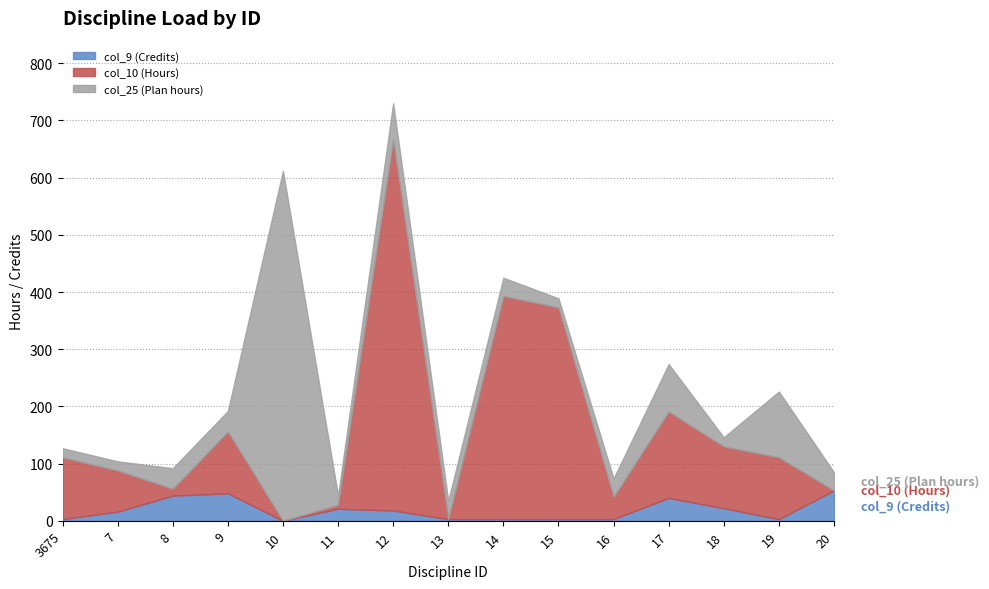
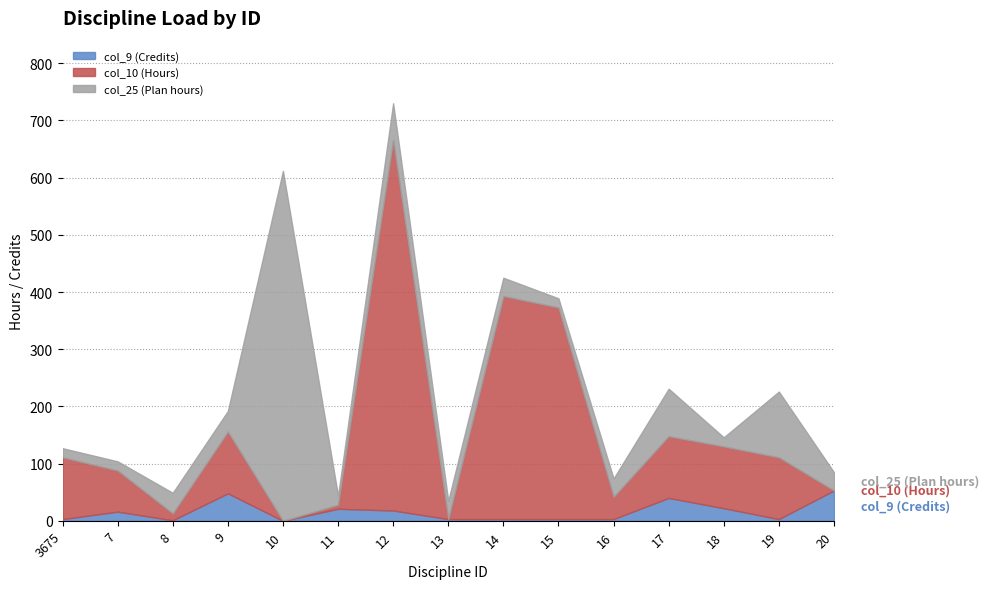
col_9 (Credits), 8: 40 -> 0
col_10 (Hours), 17: 150 -> 110
